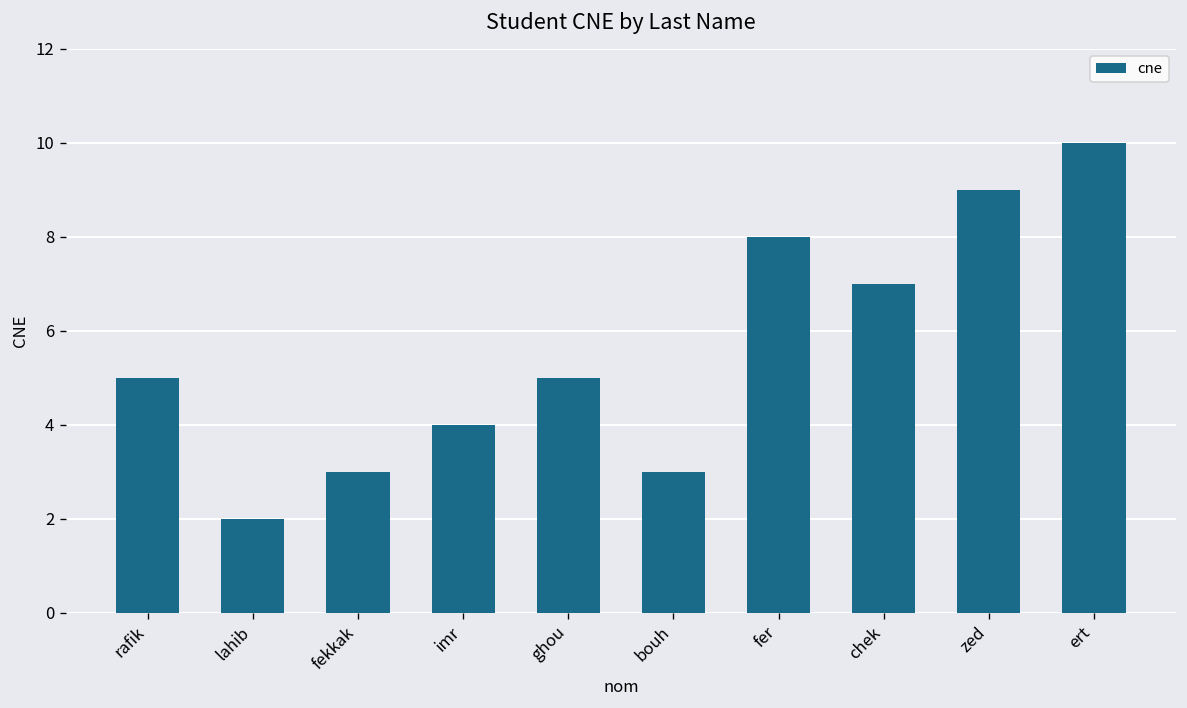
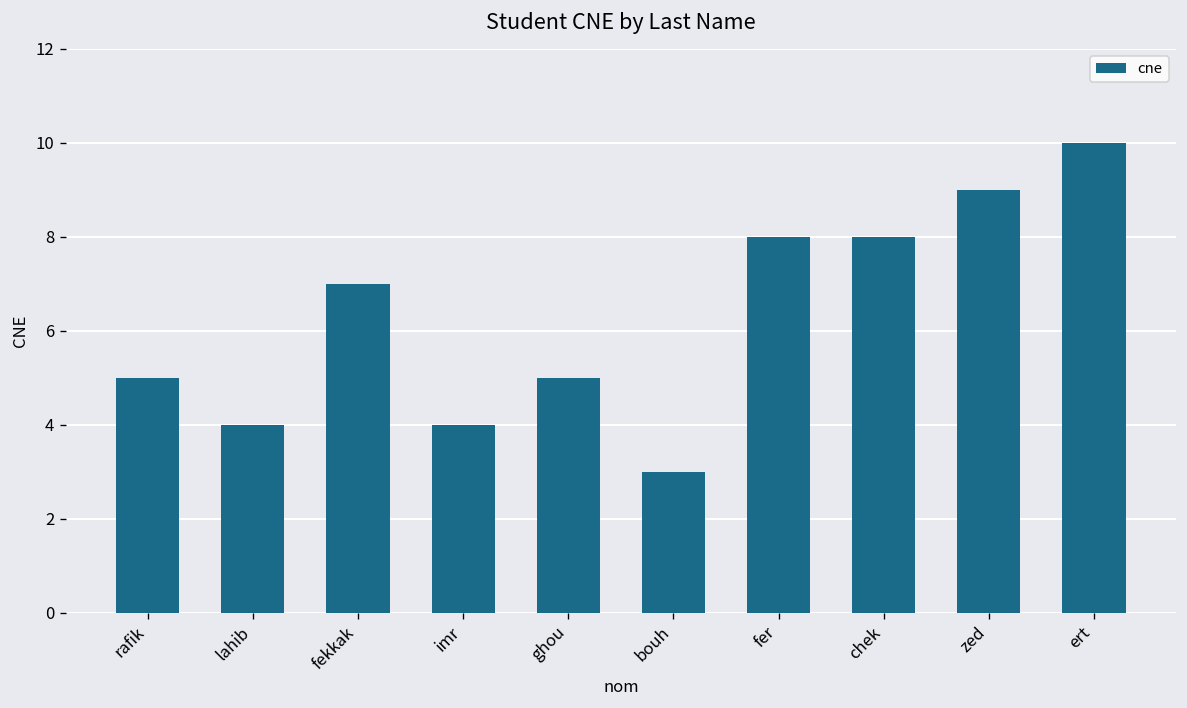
lahib: 2 -> 4
fekkak: 3 -> 7
chek: 7 -> 8
